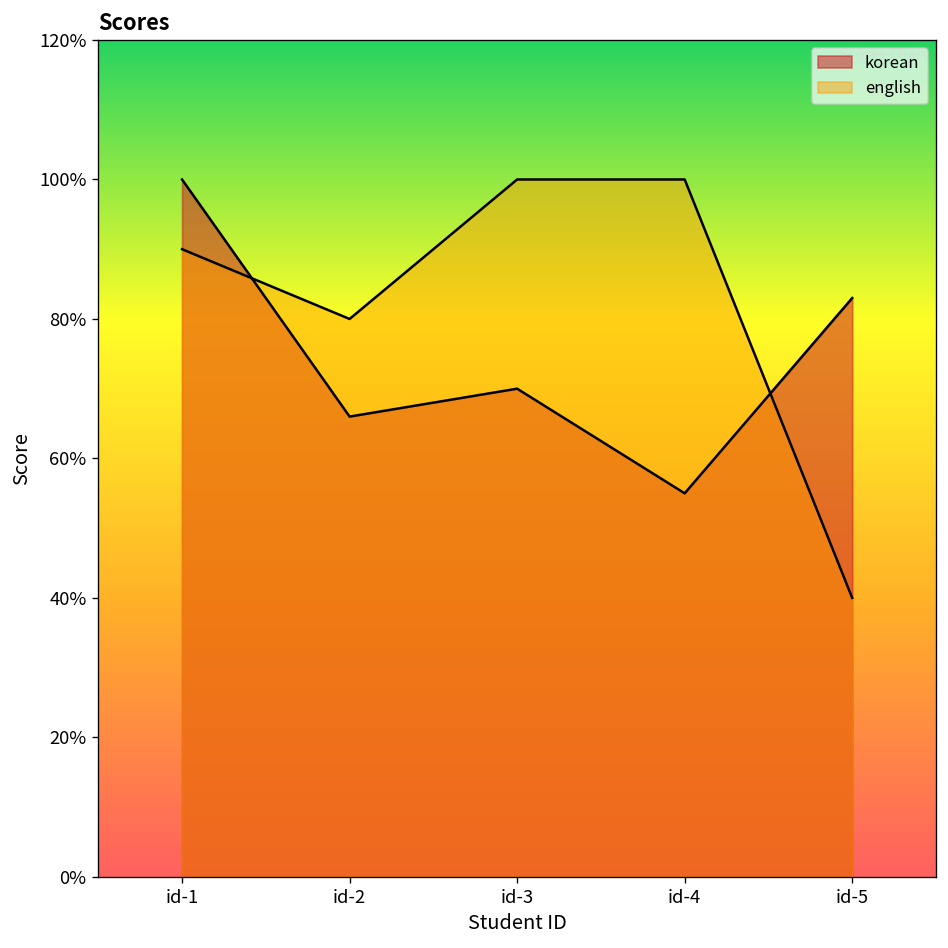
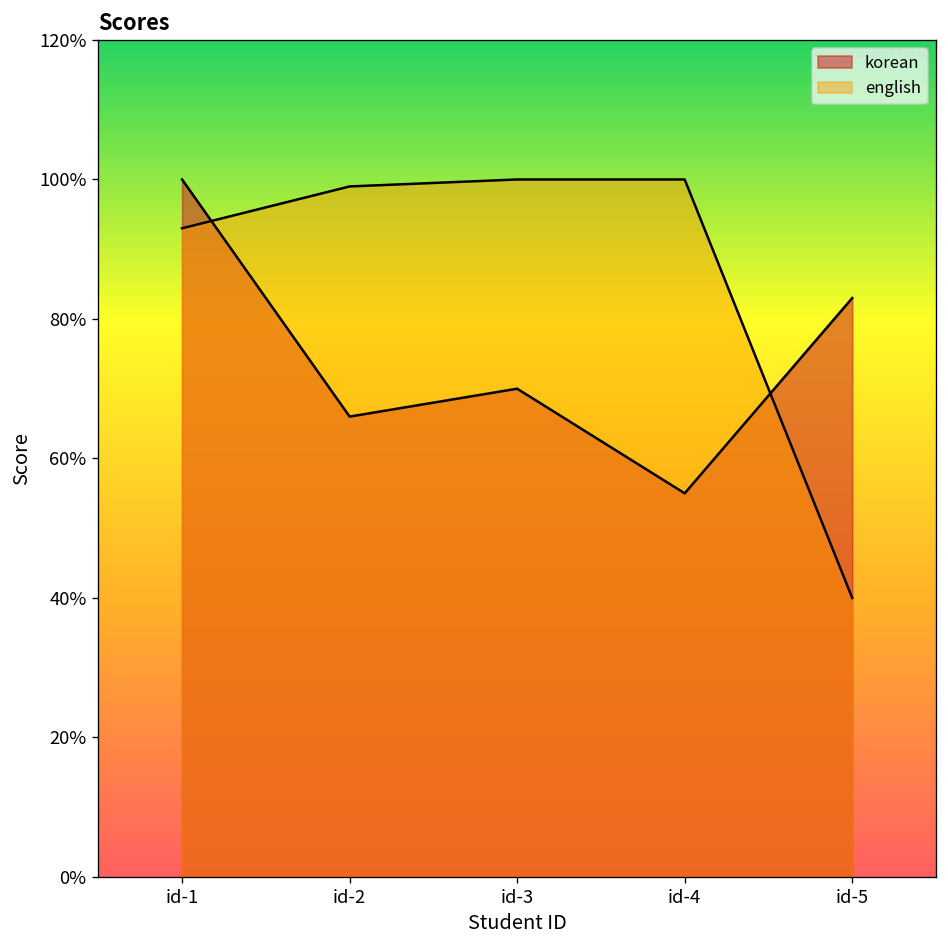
english, id-1: 90% -> 93%
english, id-2: 80% -> 99%
